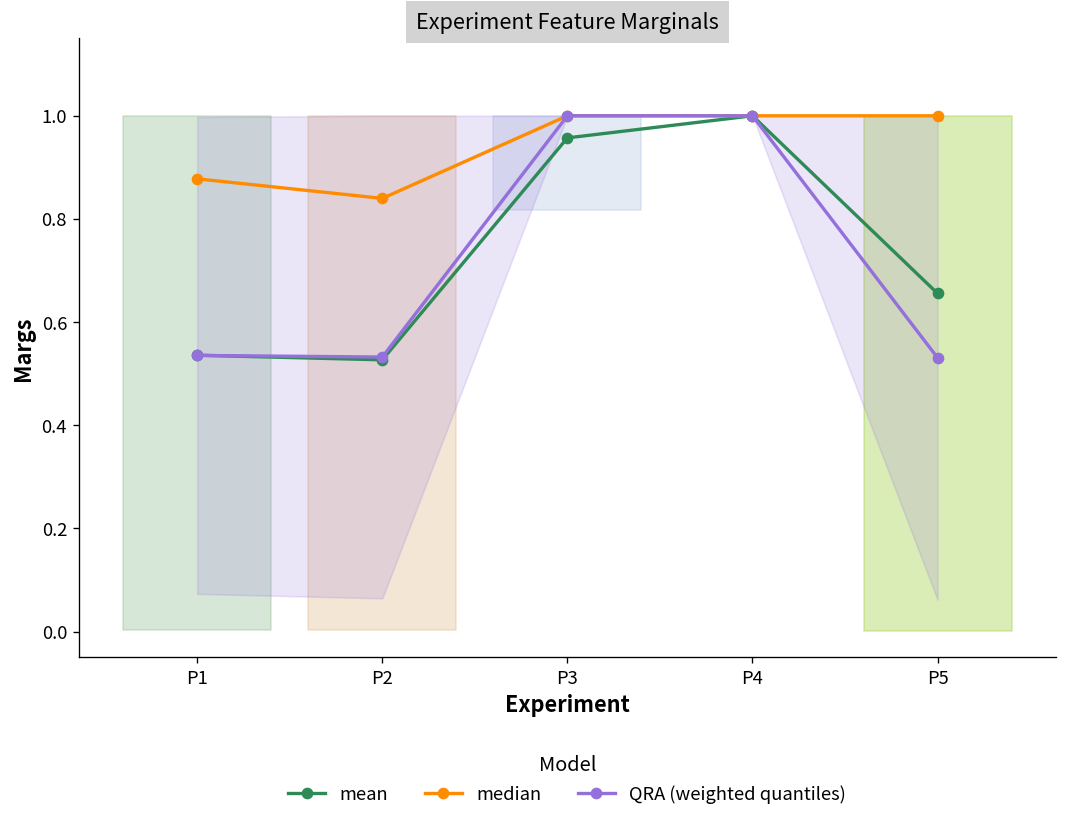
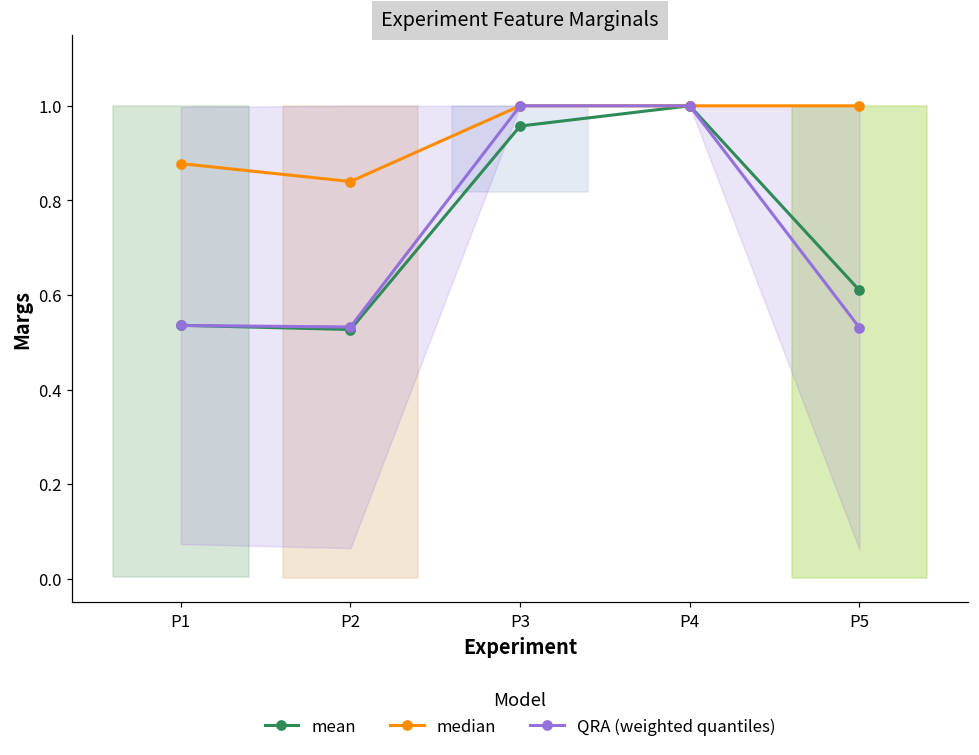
mean, P5: 0.66 -> 0.61
